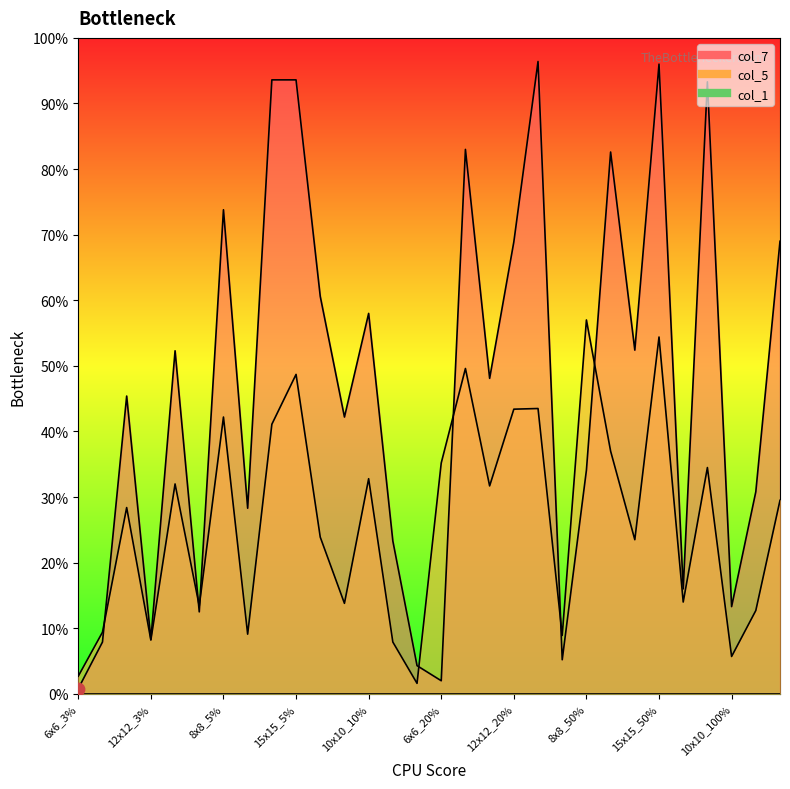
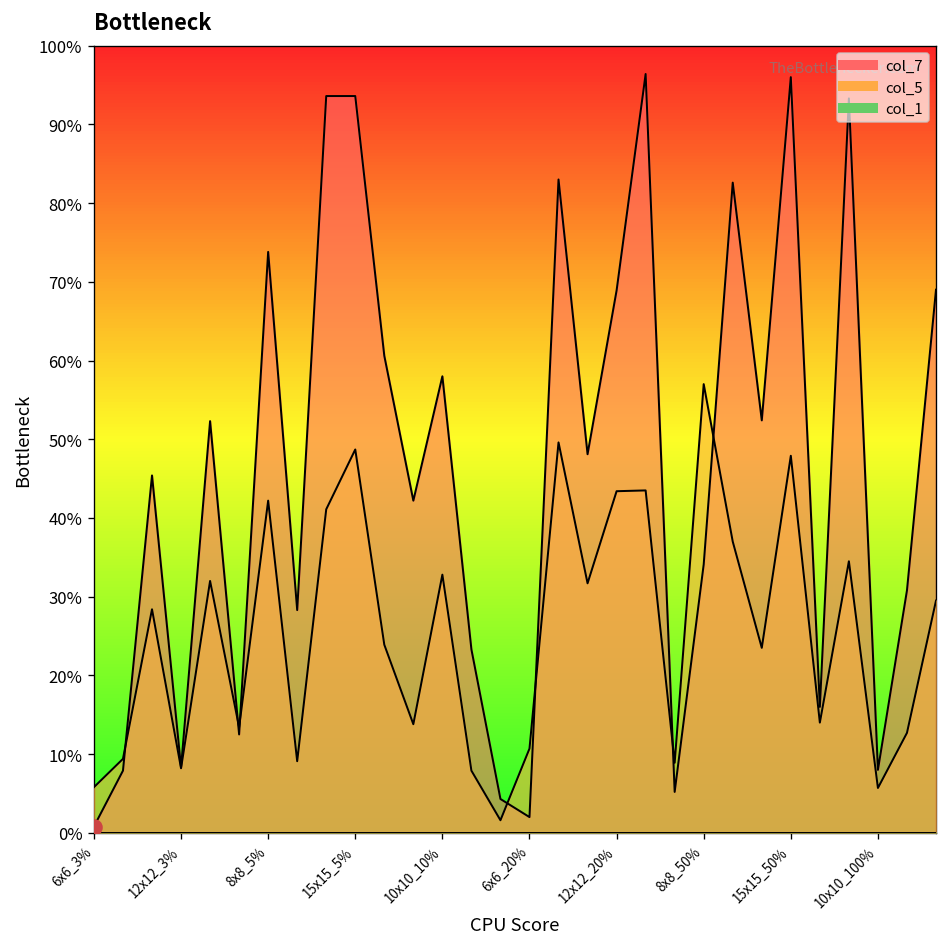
col_5, 6x6_3%: 3% -> 6%
col_5, 6x6_20%: 35% -> 11%
col_5, 15x15_50%: 54% -> 48%
col_7, 10x10_100%: 13% -> 8%
